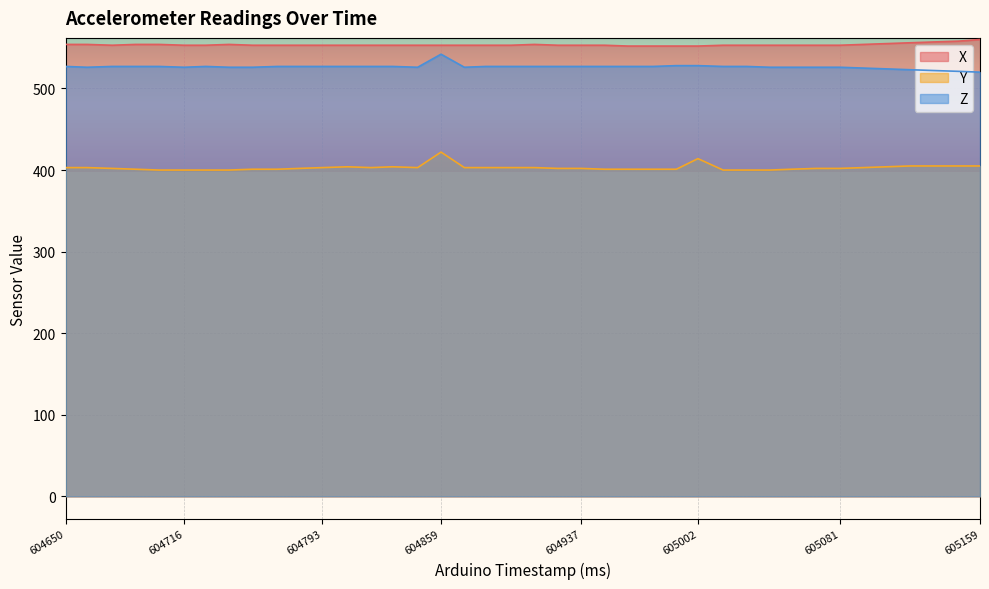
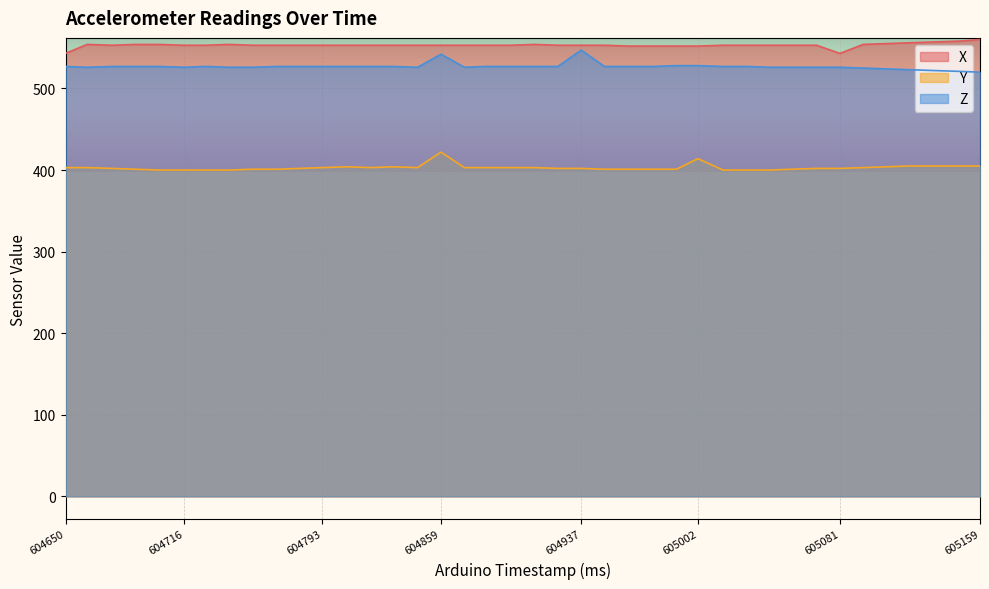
X, 604650: 550 -> 540
Z, 604937: 530 -> 550
X, 605081: 550 -> 540
